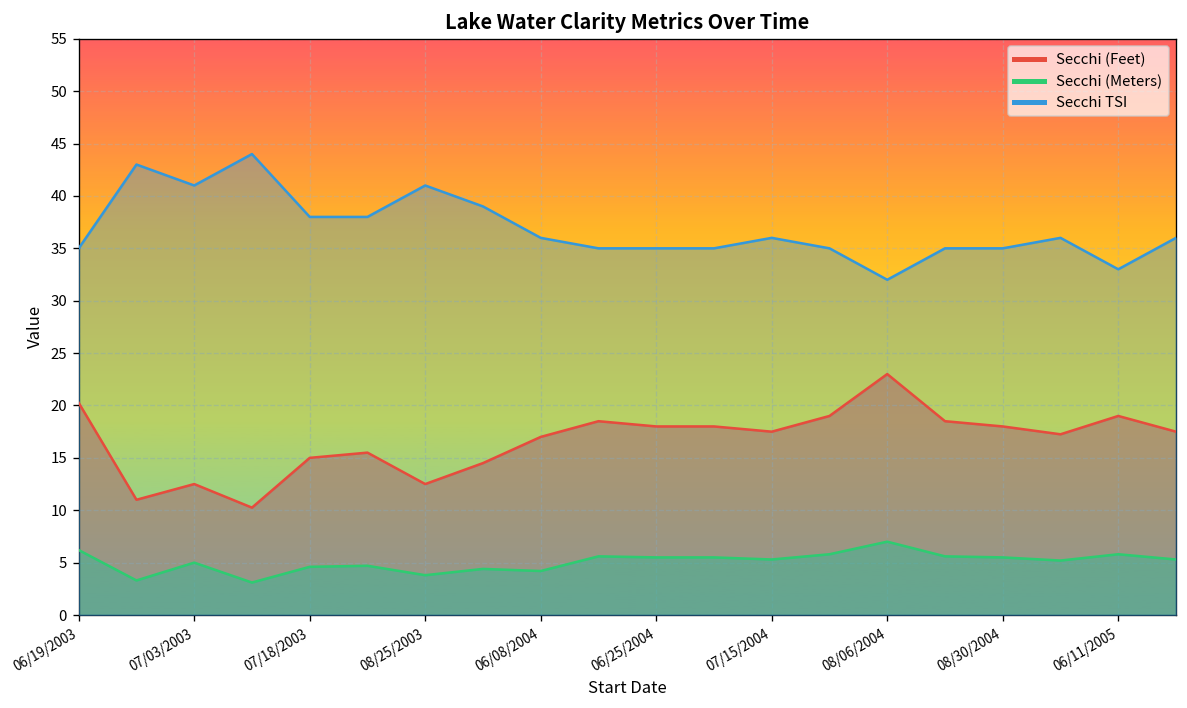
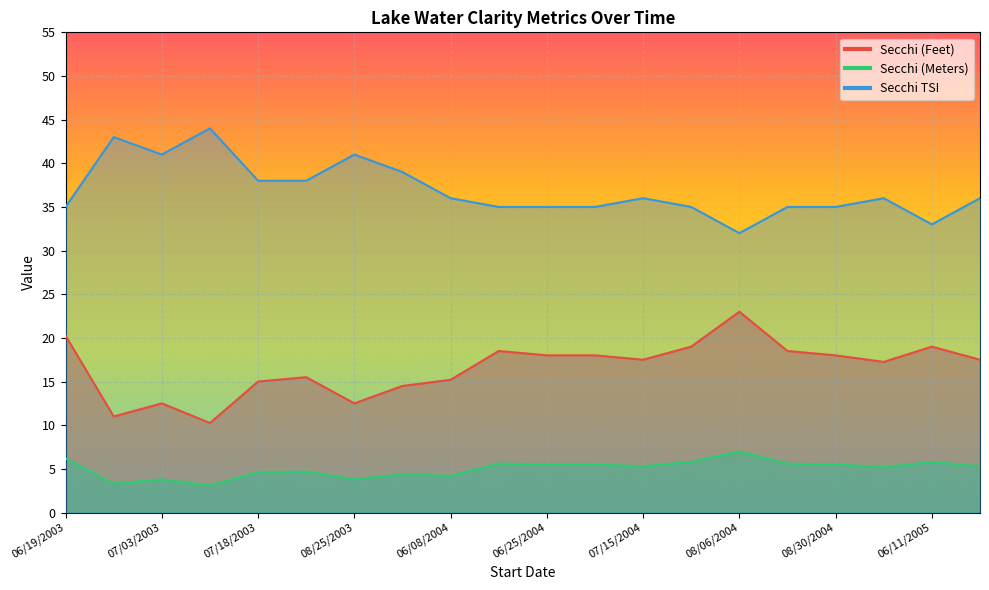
Secchi (Meters), 07/03/2003: 5 -> 4
Secchi (Feet), 06/08/2004: 17 -> 15
